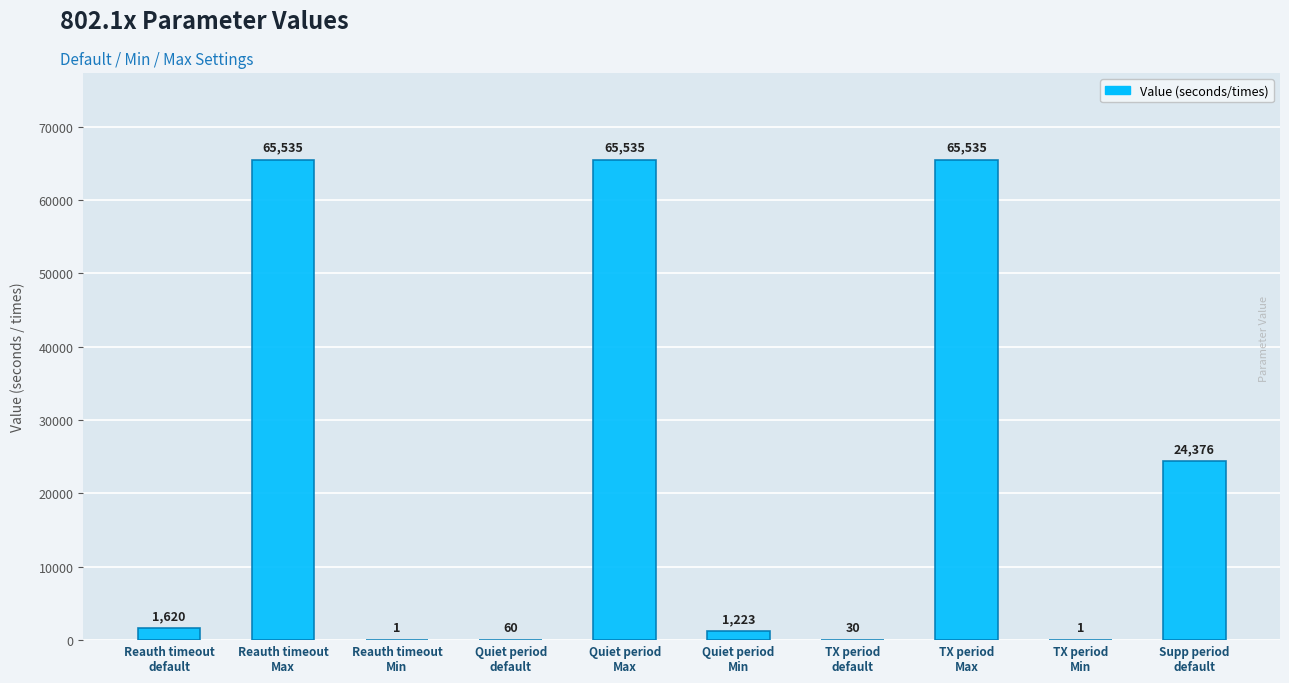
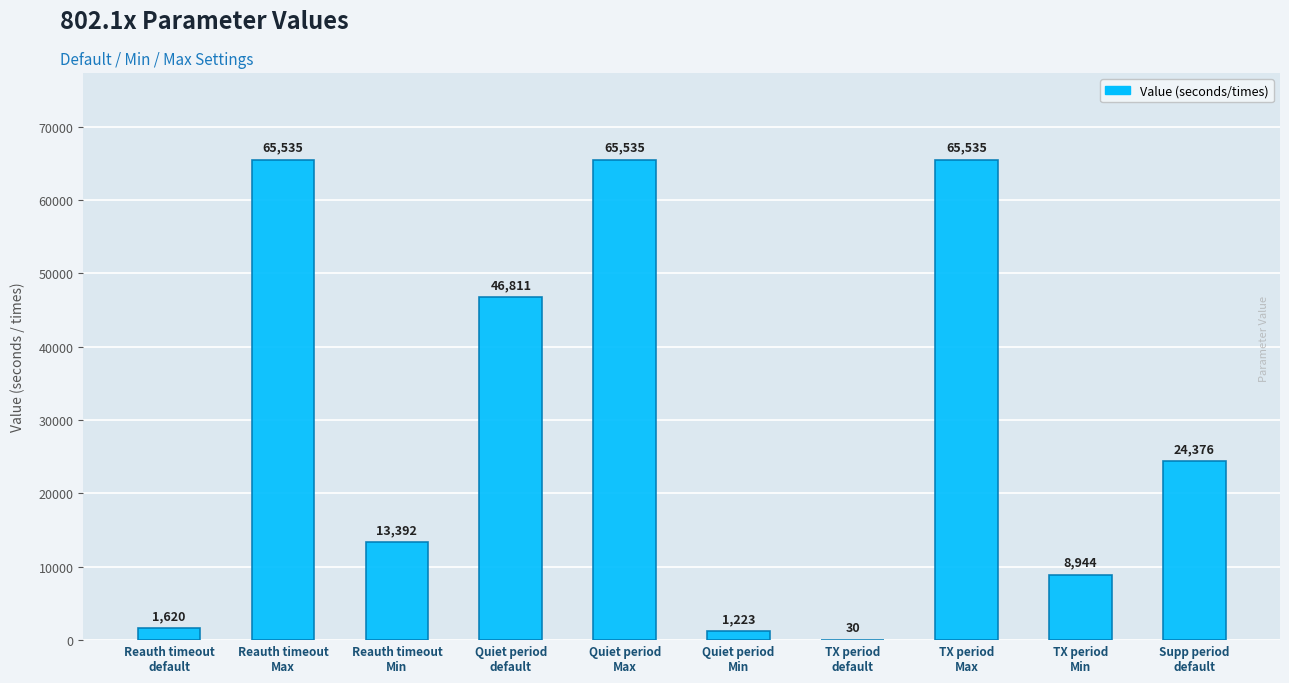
Reauth timeout Min: 1 -> 13,392
Quiet period default: 60 -> 46,811
TX period Min: 1 -> 8,944
